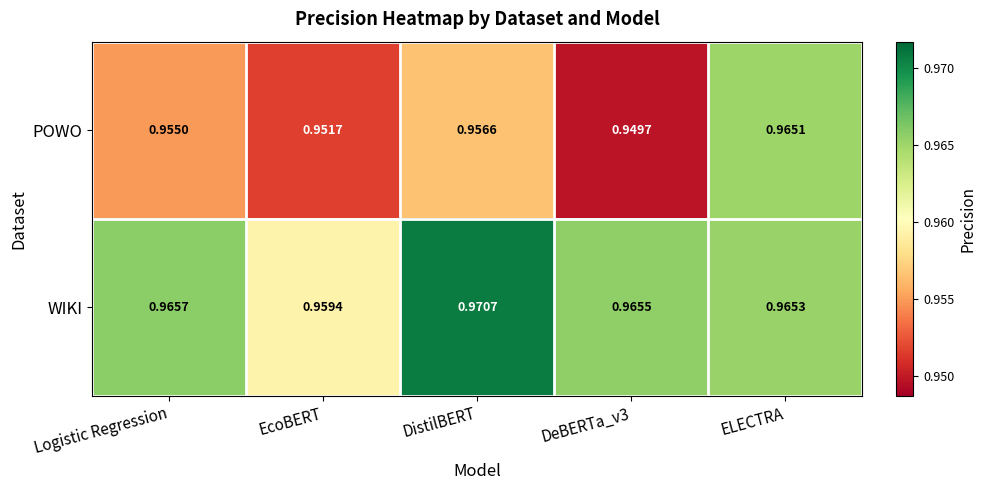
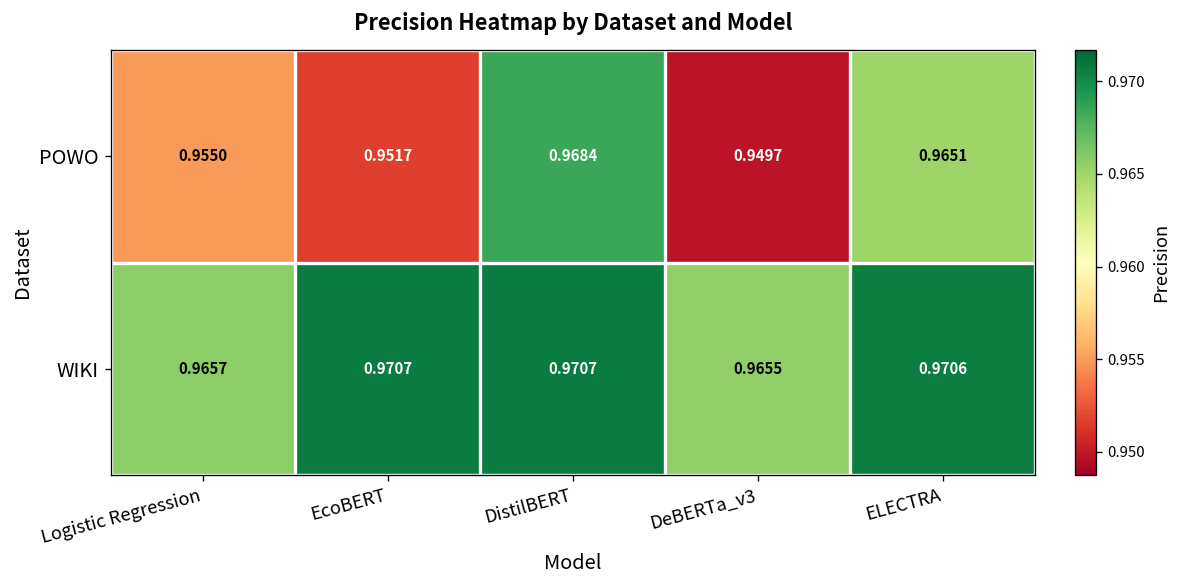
POWO, DistilBERT: 0.9566 -> 0.9684
WIKI, EcoBERT: 0.9594 -> 0.9707
WIKI, ELECTRA: 0.9653 -> 0.9706
